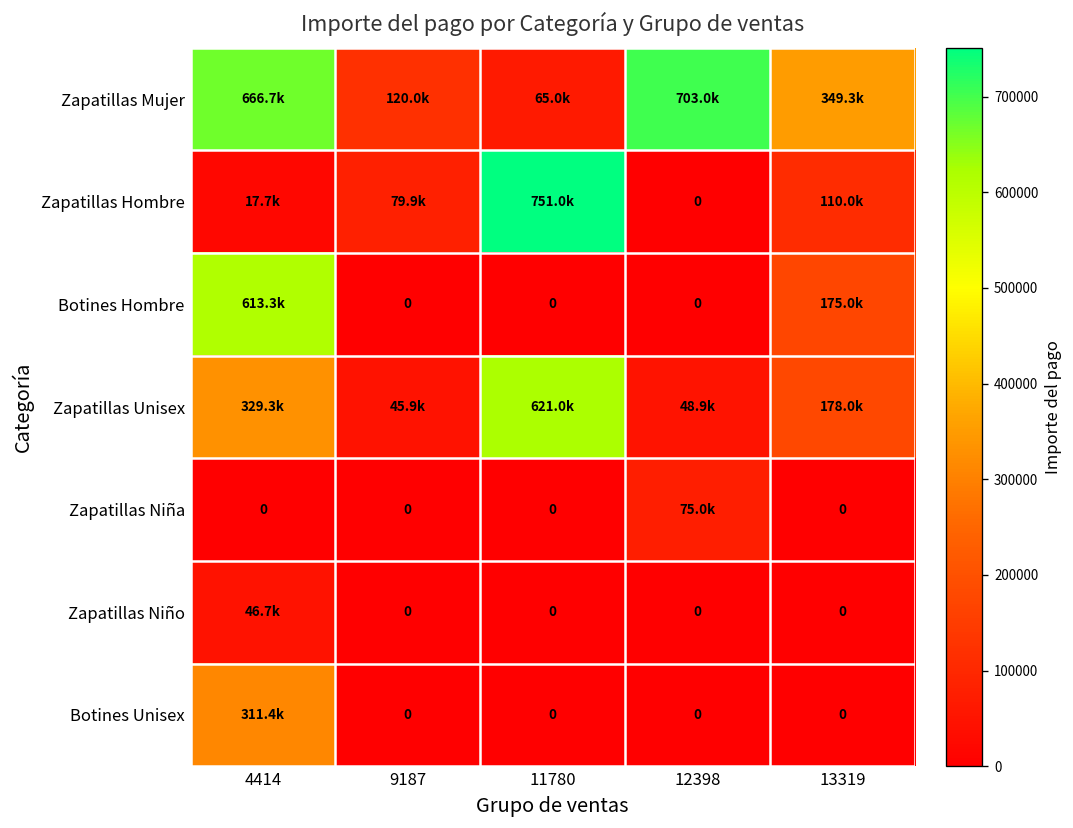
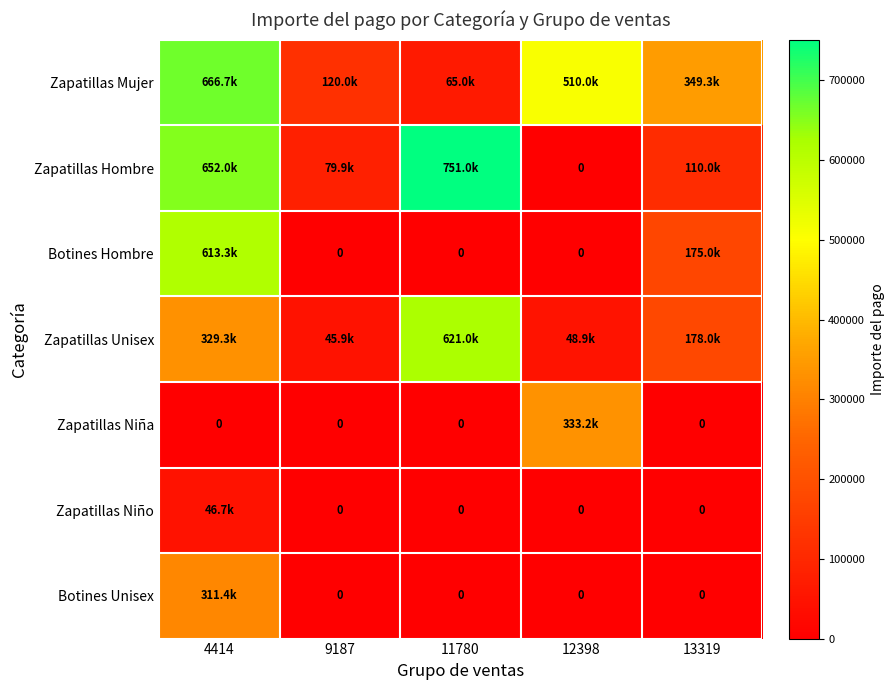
Zapatillas Mujer, 12398: 703.0k -> 510.0k
Zapatillas Hombre, 4414: 17.7k -> 652.0k
Zapatillas Niña, 12398: 75.0k -> 333.2k
